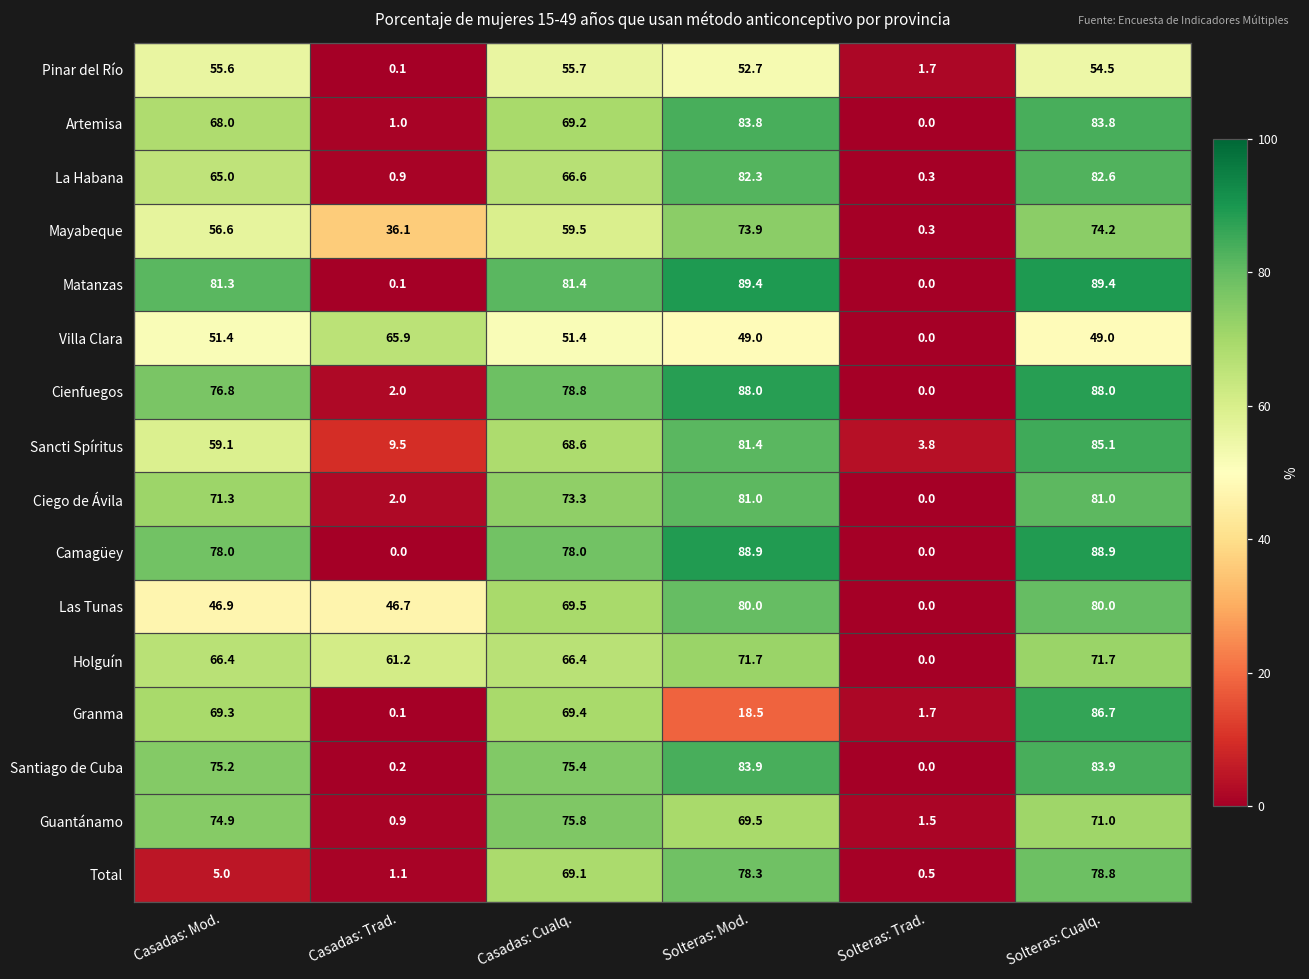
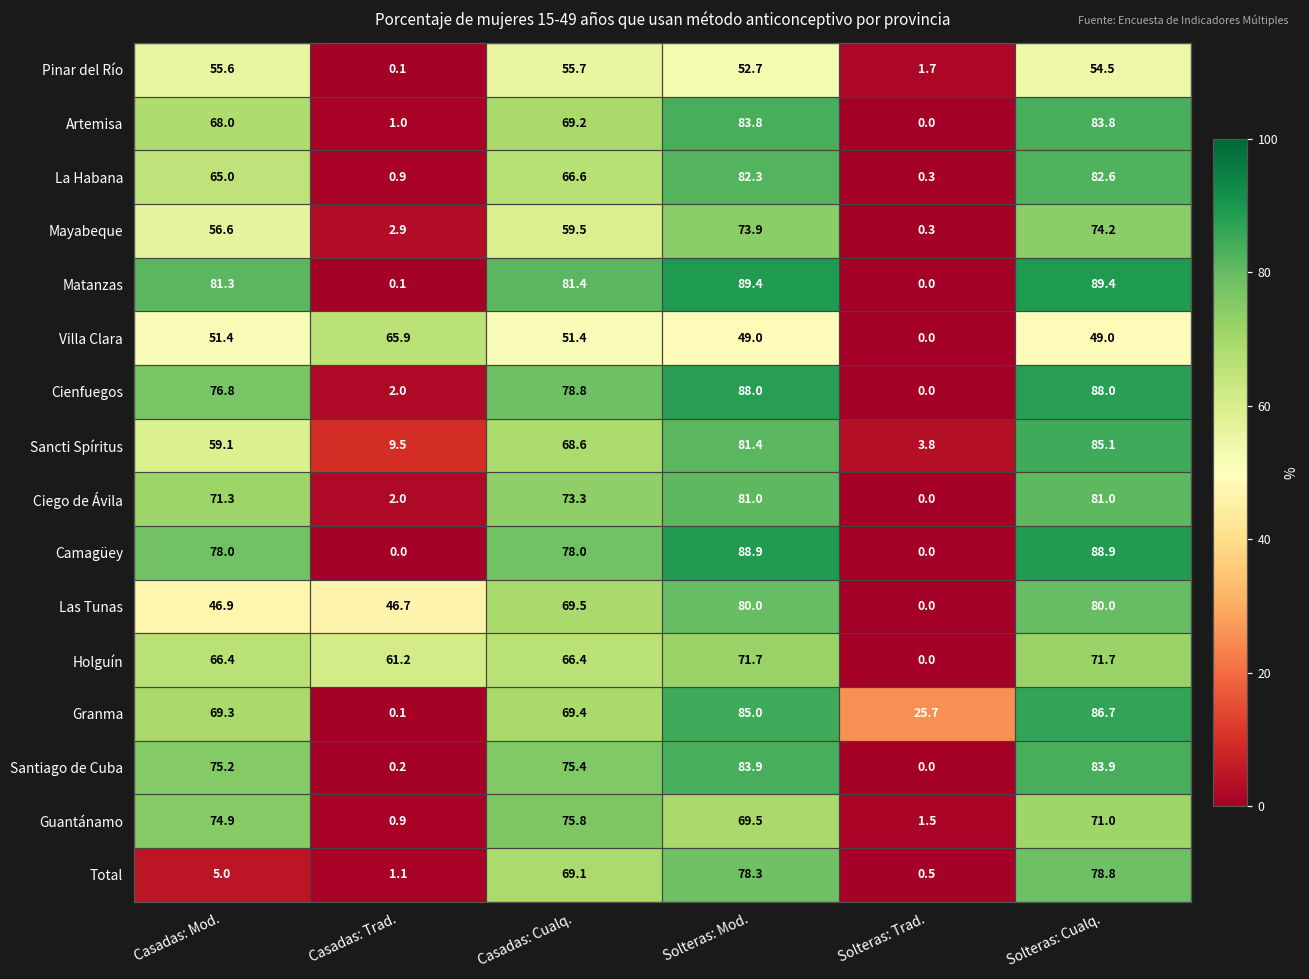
Mayabeque, Casadas: Trad.: 36.1 -> 2.9
Granma, Solteras: Mod.: 18.5 -> 85.0
Granma, Solteras: Trad.: 1.7 -> 25.7
